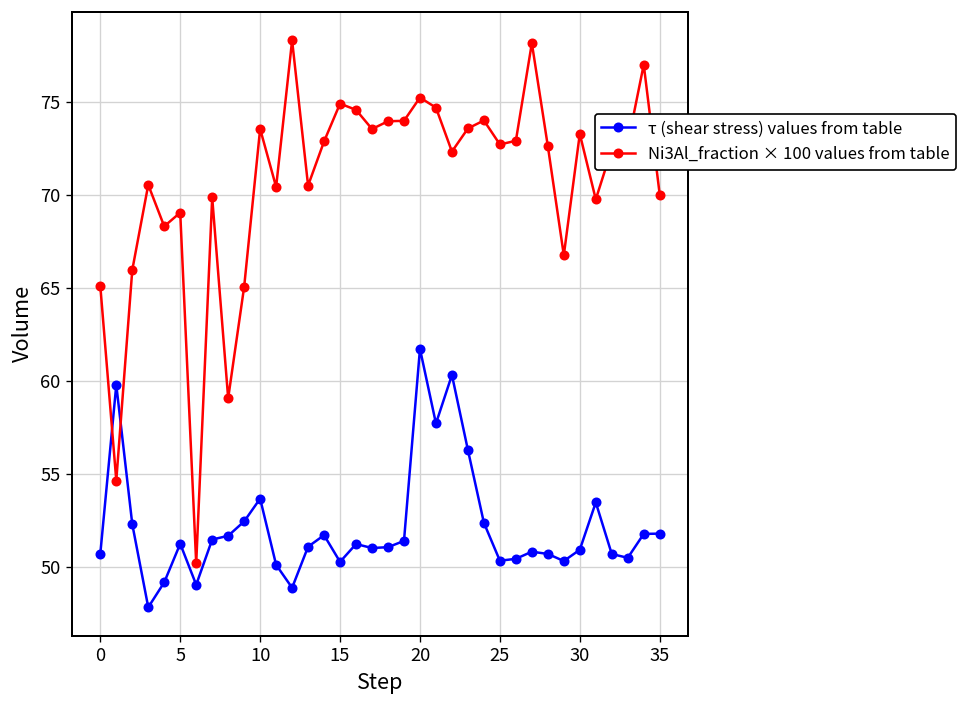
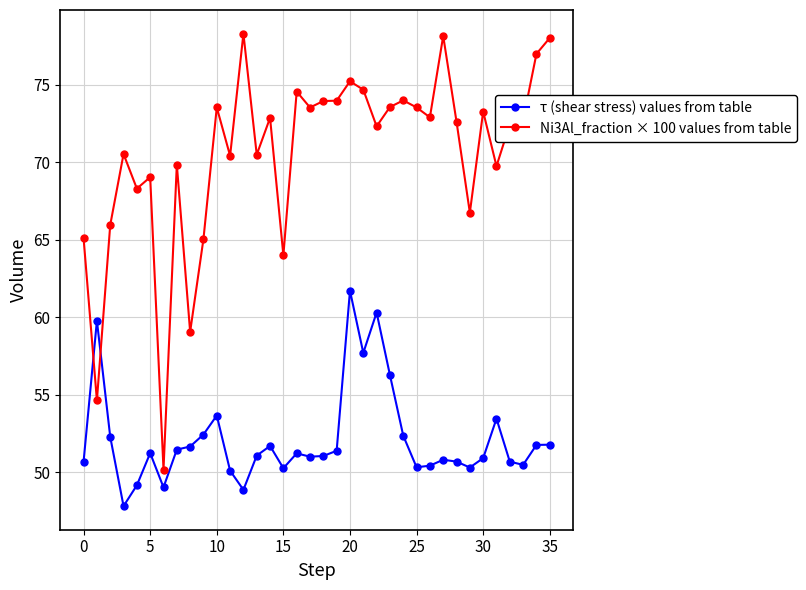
Ni3Al_fraction × 100 values from table, 15: 74.9 -> 64.0
Ni3Al_fraction × 100 values from table, 25: 72.7 -> 73.5
Ni3Al_fraction × 100 values from table, 35: 70.0 -> 78.0
